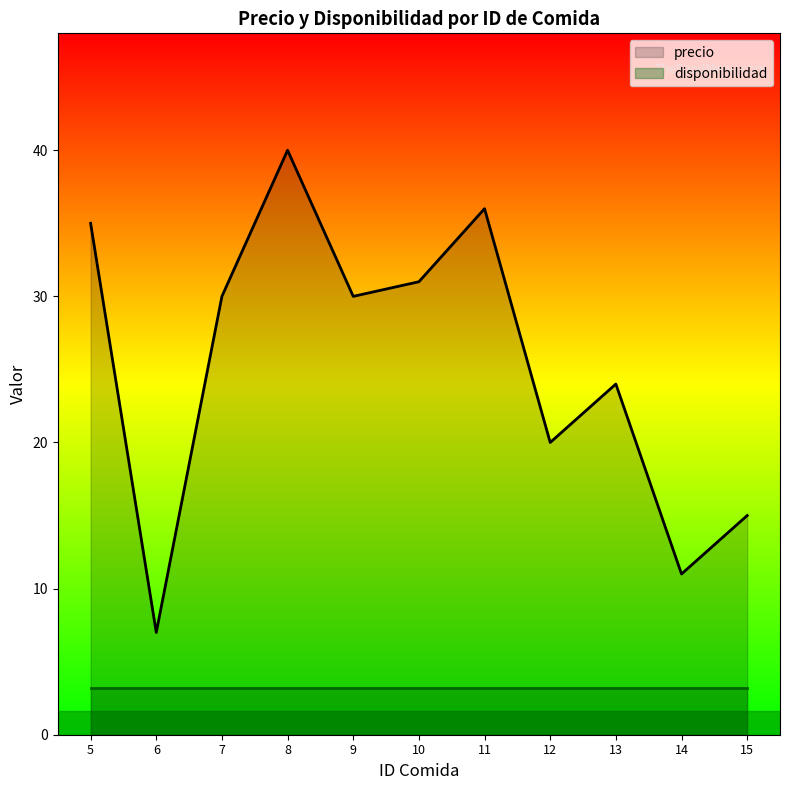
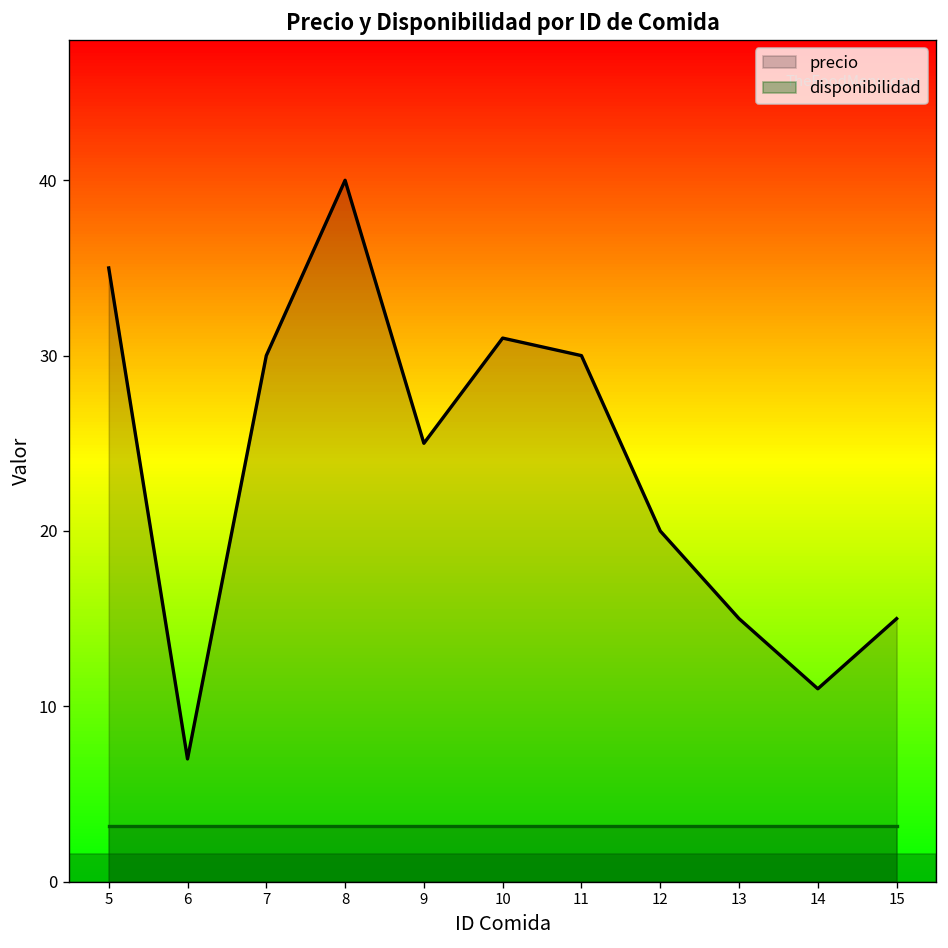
precio, 9: 30 -> 25
precio, 11: 36 -> 30
precio, 13: 24 -> 15
